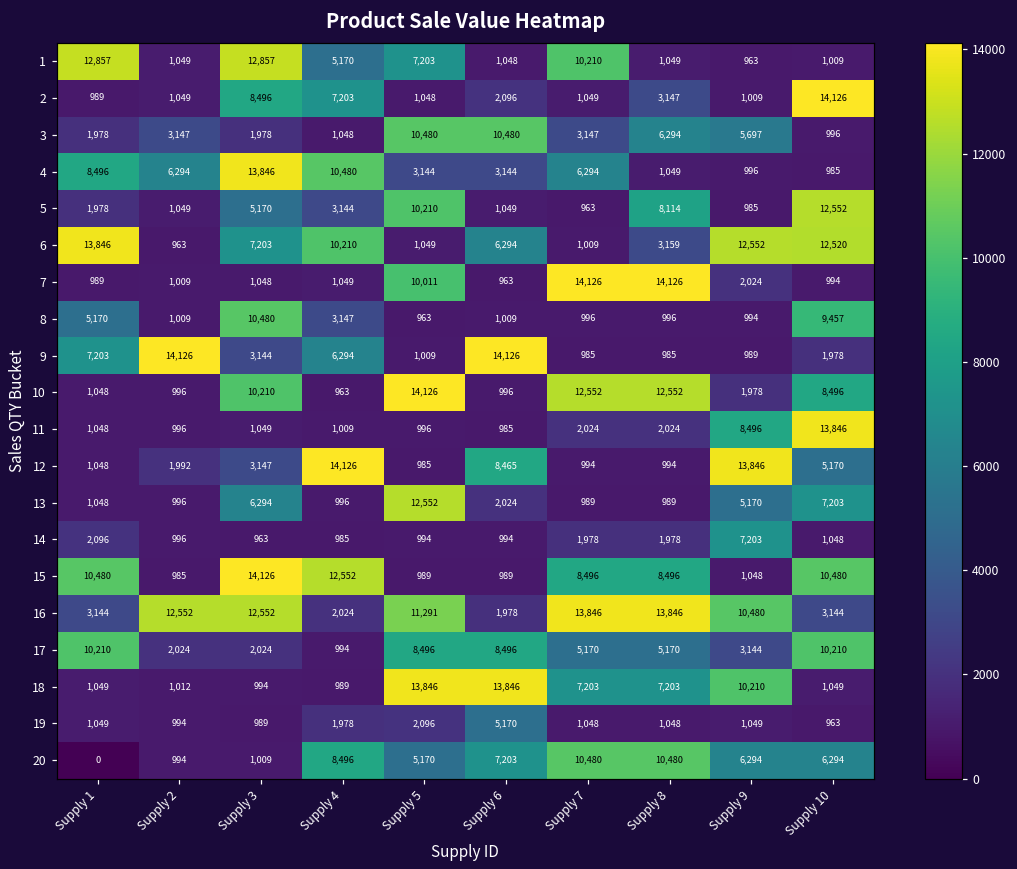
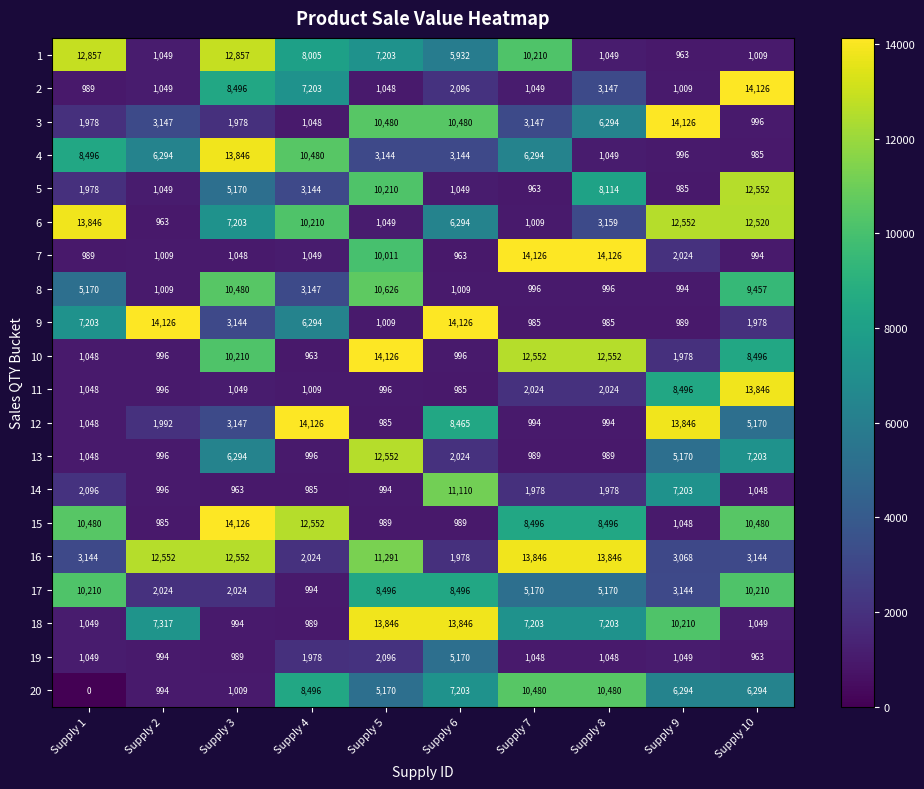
1, Supply 4: 5,170 -> 8,005
1, Supply 6: 1,048 -> 5,932
3, Supply 9: 5,697 -> 14,126
8, Supply 5: 963 -> 10,626
14, Supply 6: 994 -> 11,110
16, Supply 9: 10,480 -> 3,068
18, Supply 2: 1,012 -> 7,317
